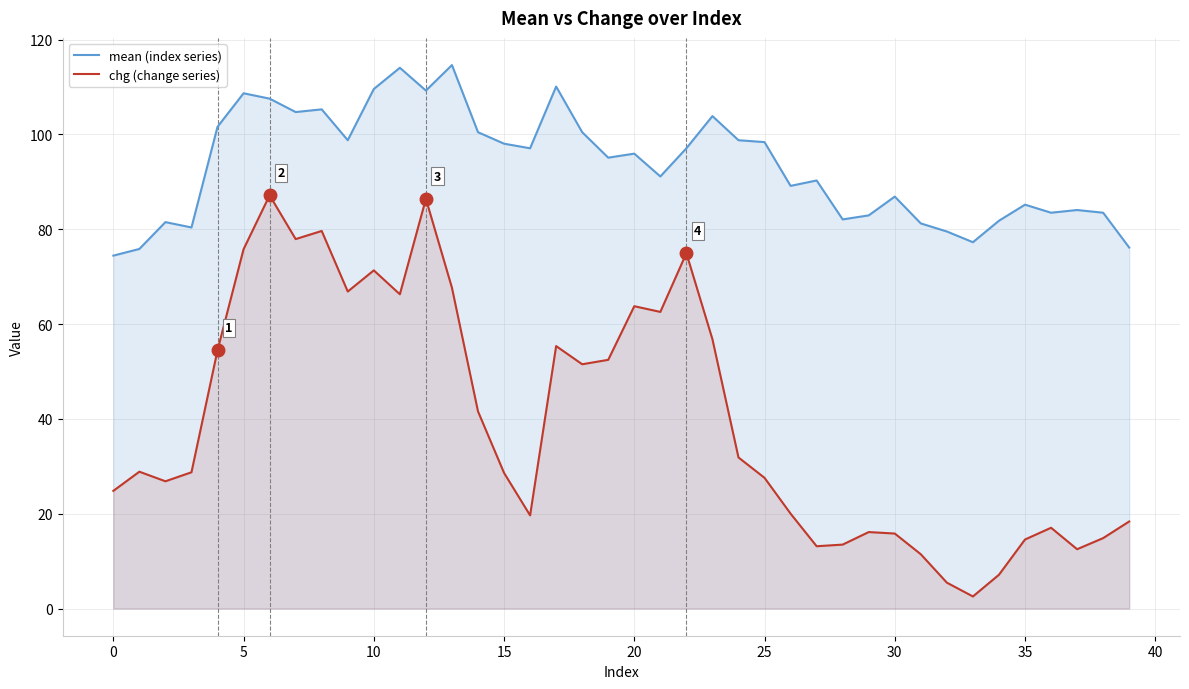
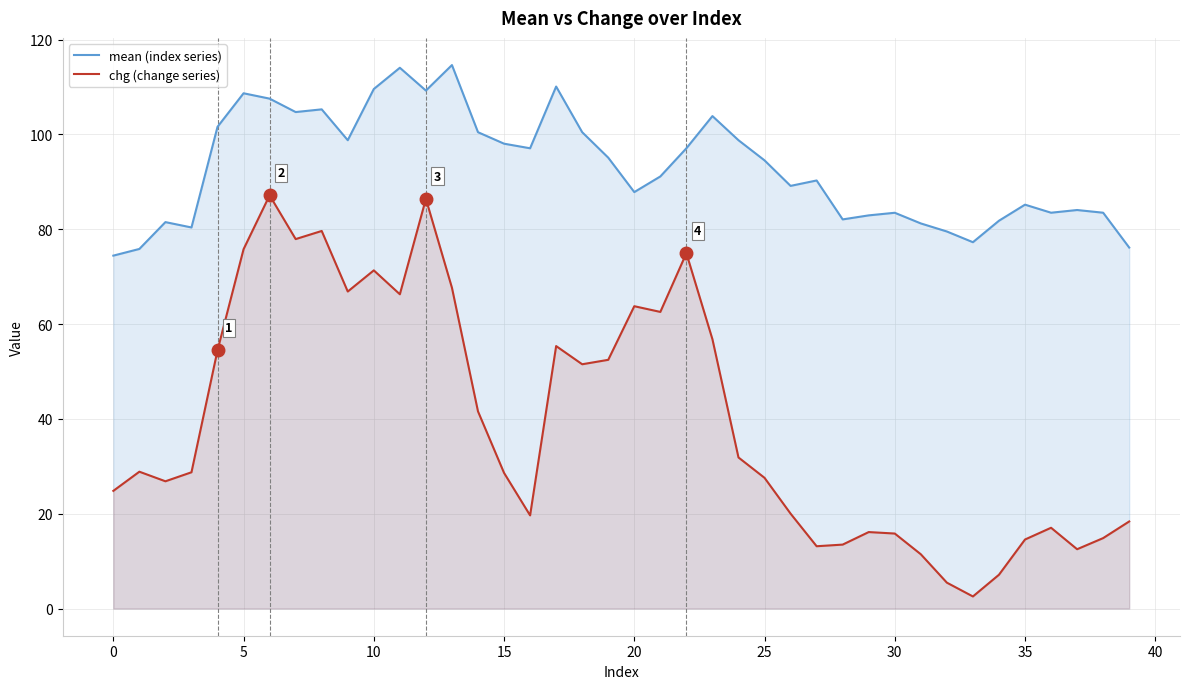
mean (index series), 20: 96 -> 88
mean (index series), 25: 98 -> 95
mean (index series), 30: 87 -> 83
